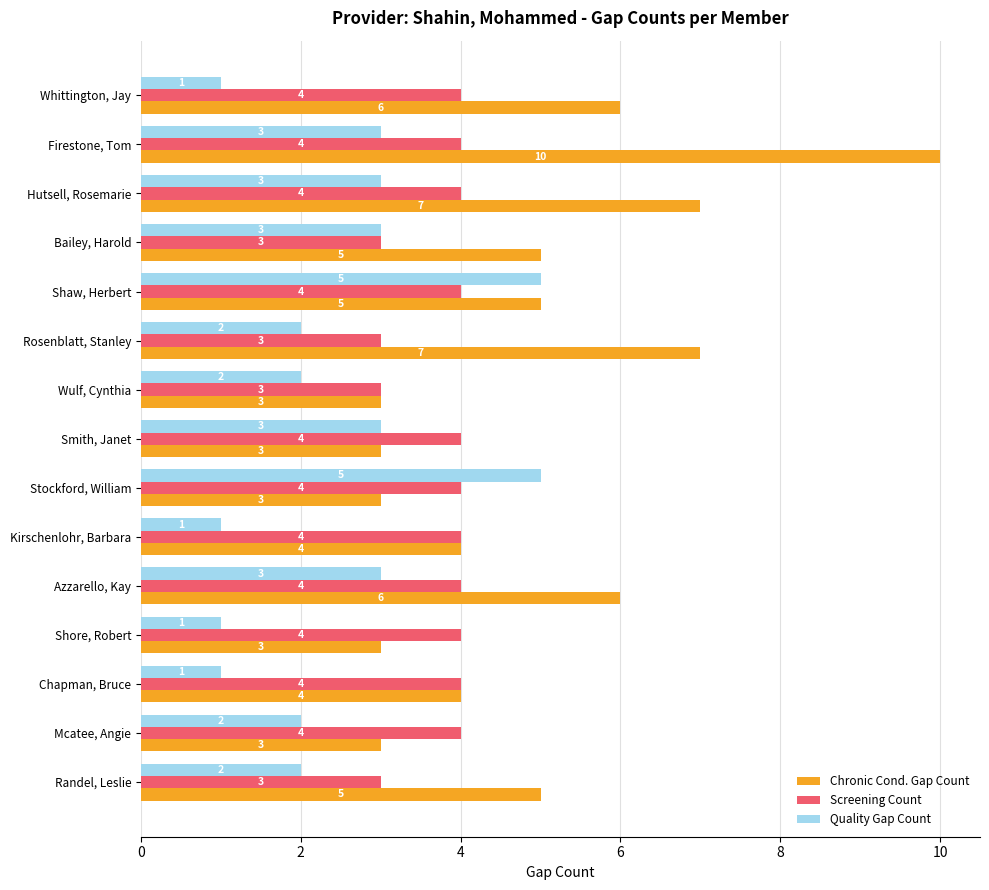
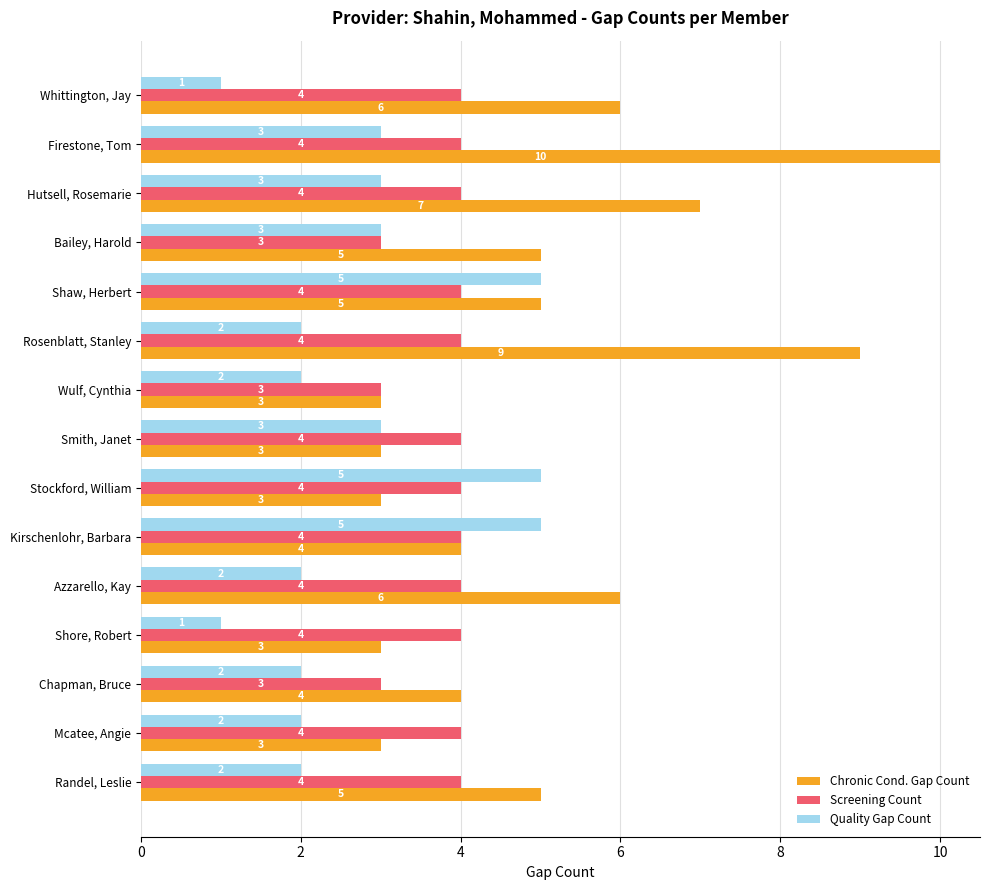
Screening Count, Rosenblatt, Stanley: 3 -> 4
Chronic Cond. Gap Count, Rosenblatt, Stanley: 7 -> 9
Quality Gap Count, Kirschenlohr, Barbara: 1 -> 5
Quality Gap Count, Azzarello, Kay: 3 -> 2
Quality Gap Count, Chapman, Bruce: 1 -> 2
Screening Count, Chapman, Bruce: 4 -> 3
Screening Count, Randel, Leslie: 3 -> 4
